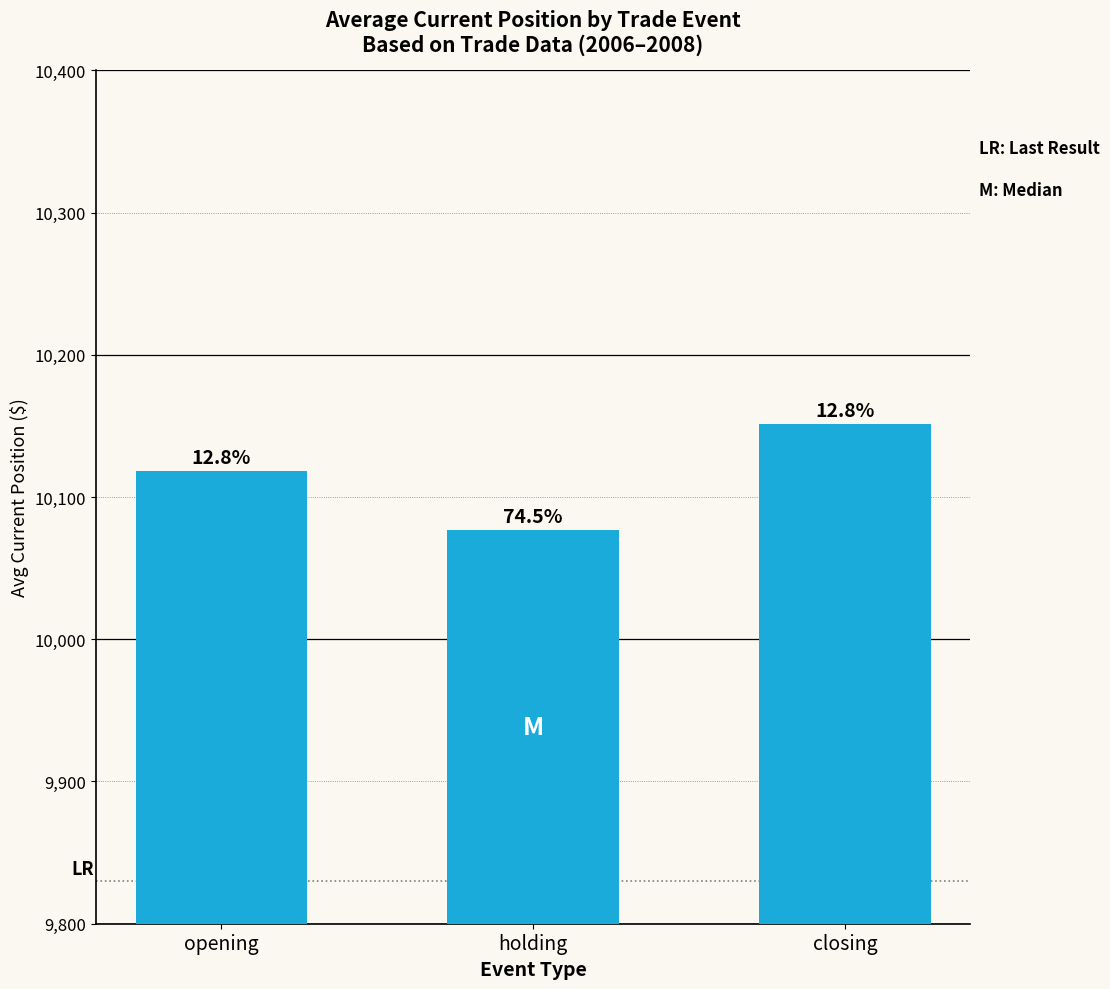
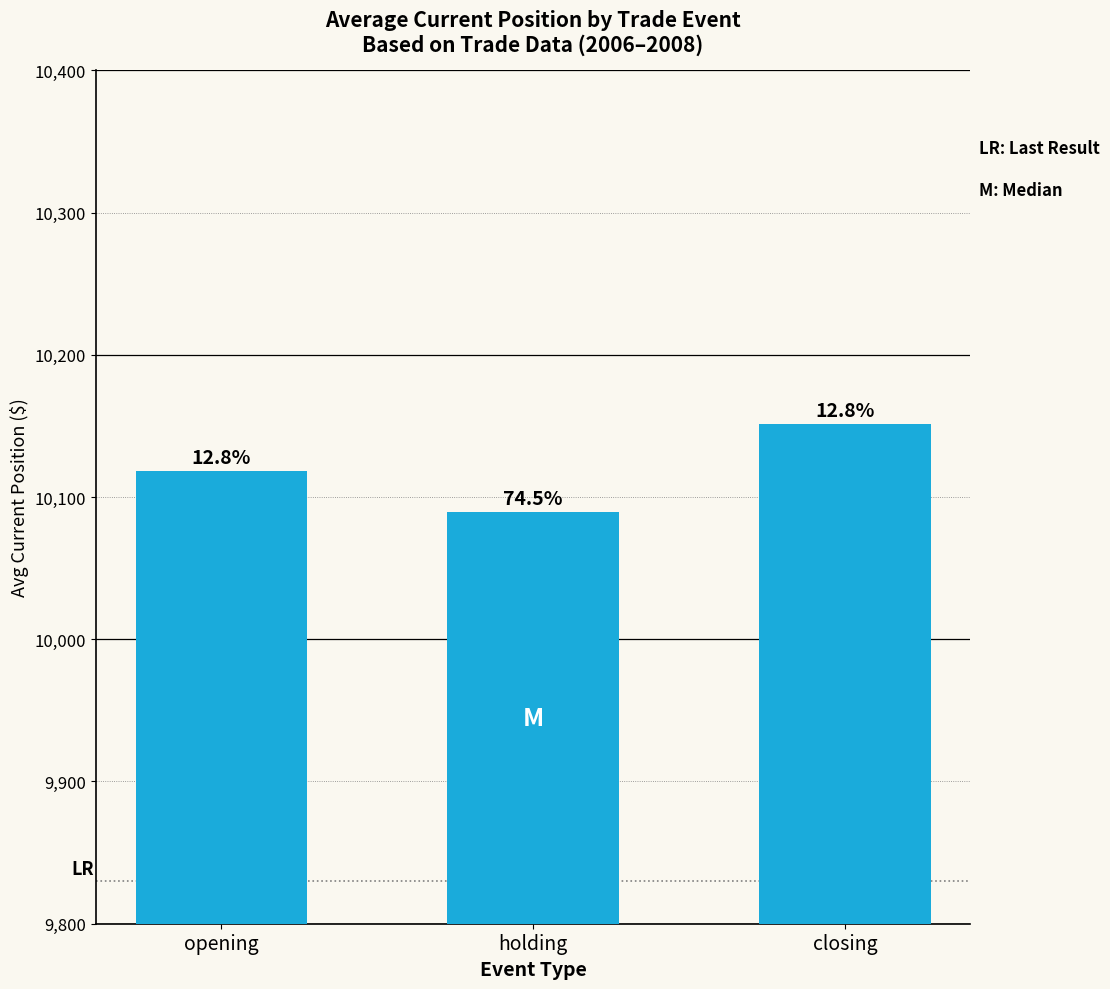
holding: 10,077 -> 10,089
